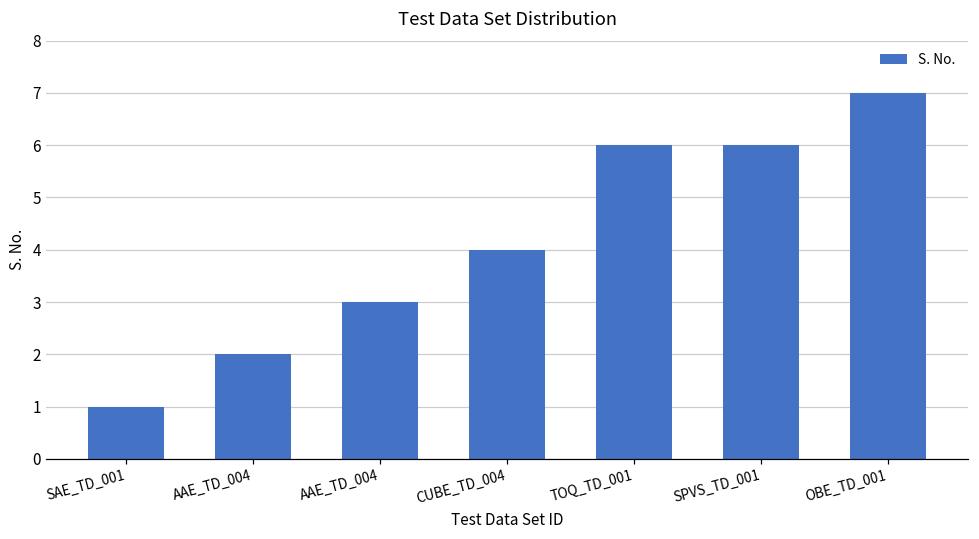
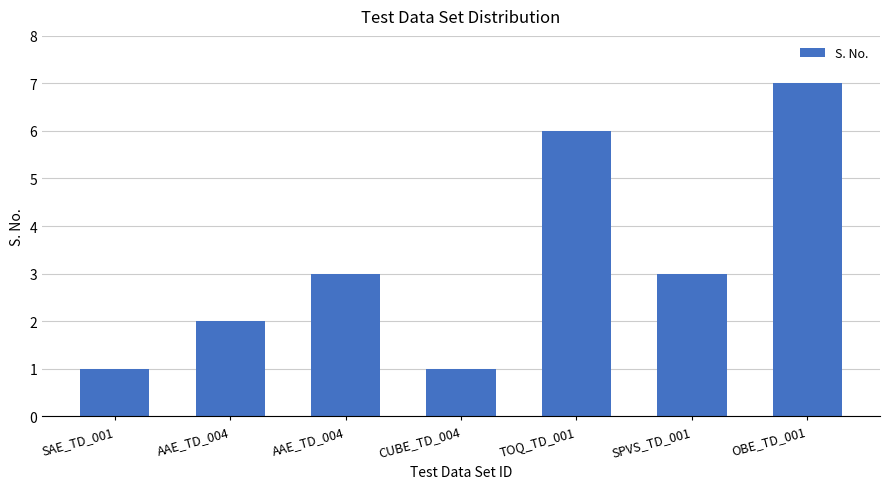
CUBE_TD_004: 4 -> 1
SPVS_TD_001: 6 -> 3
